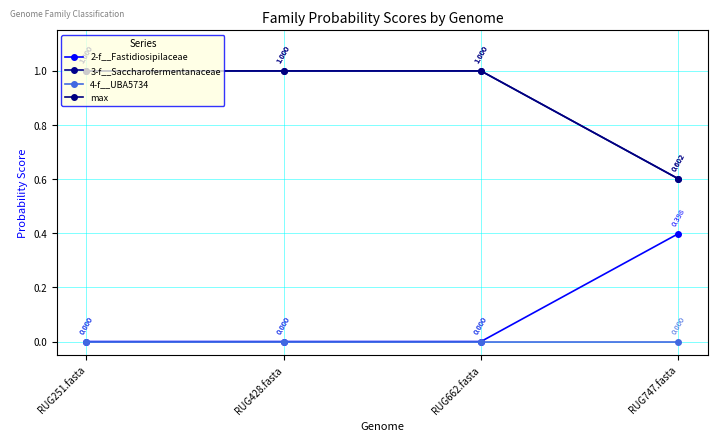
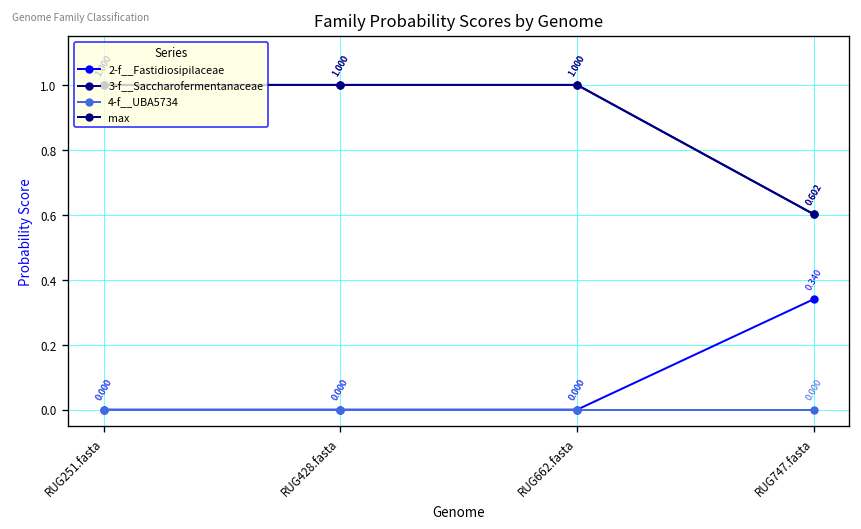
2-f__Fastidiosipilaceae, RUG747.fasta: 0.398 -> 0.340
